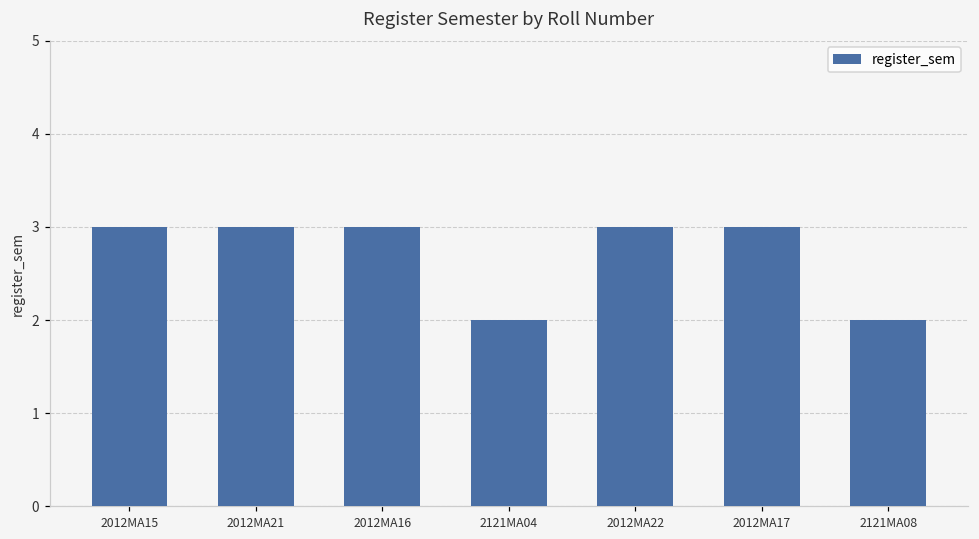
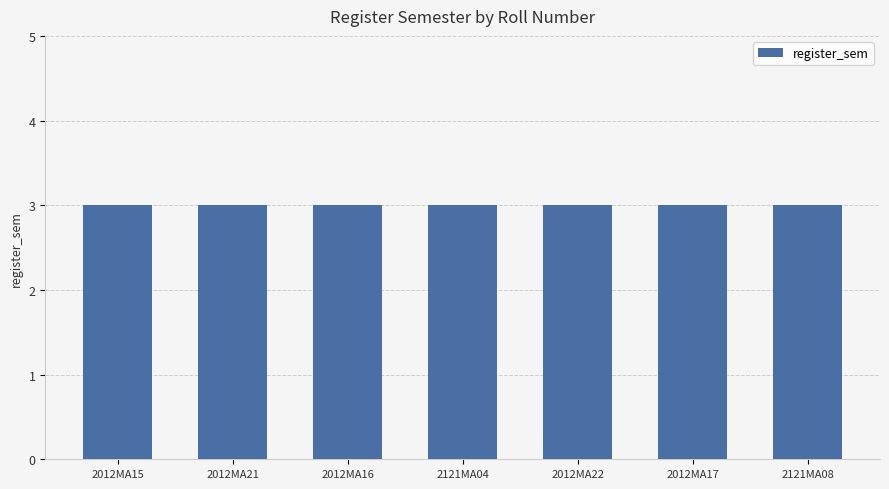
2121MA04: 2 -> 3
2121MA08: 2 -> 3
